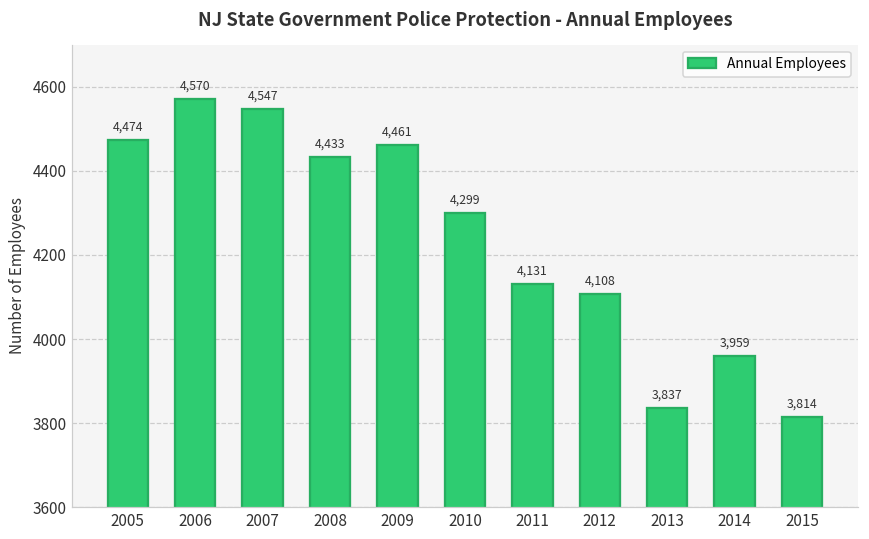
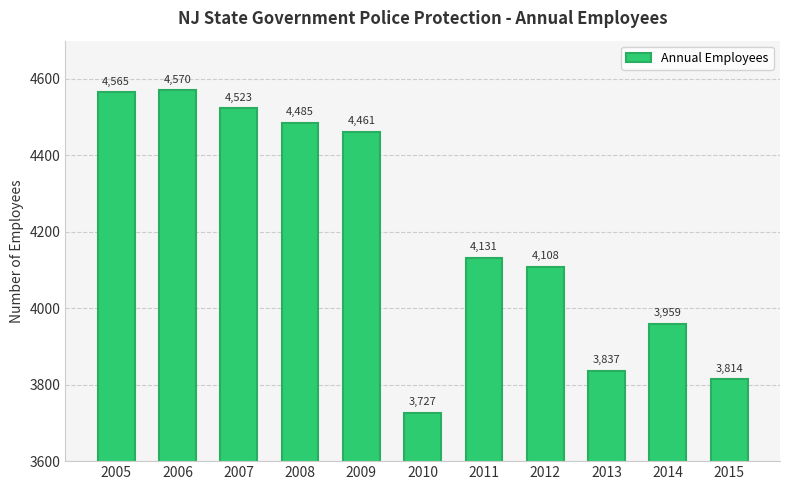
2005: 4,474 -> 4,565
2007: 4,547 -> 4,523
2008: 4,433 -> 4,485
2010: 4,299 -> 3,727
